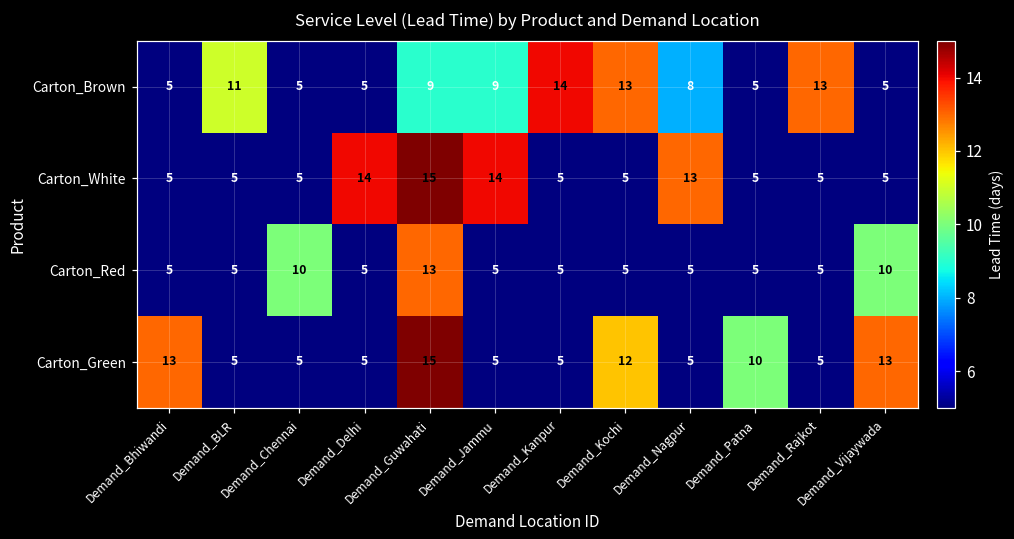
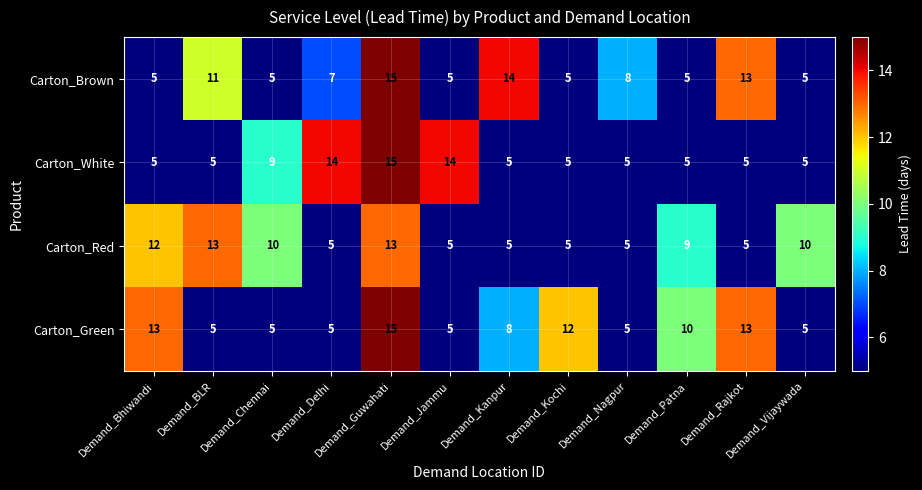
Carton_Brown, Demand_Delhi: 5 -> 7
Carton_Brown, Demand_Guwahati: 9 -> 15
Carton_Brown, Demand_Jammu: 9 -> 5
Carton_Brown, Demand_Kochi: 13 -> 5
Carton_White, Demand_Chennai: 5 -> 9
Carton_White, Demand_Nagpur: 13 -> 5
Carton_Red, Demand_Bhiwandi: 5 -> 12
Carton_Red, Demand_BLR: 5 -> 13
Carton_Red, Demand_Patna: 5 -> 9
Carton_Green, Demand_Kanpur: 5 -> 8
Carton_Green, Demand_Rajkot: 5 -> 13
Carton_Green, Demand_Vijaywada: 13 -> 5
